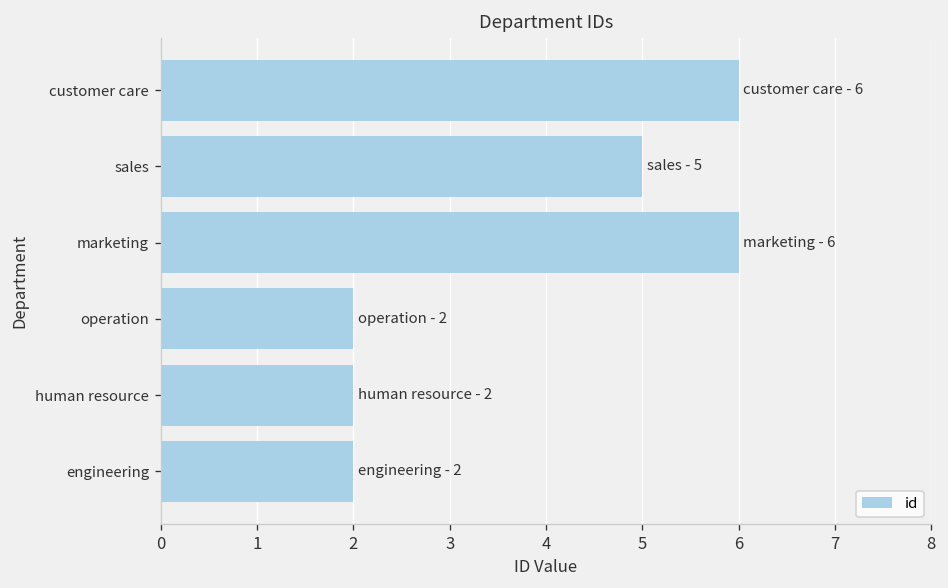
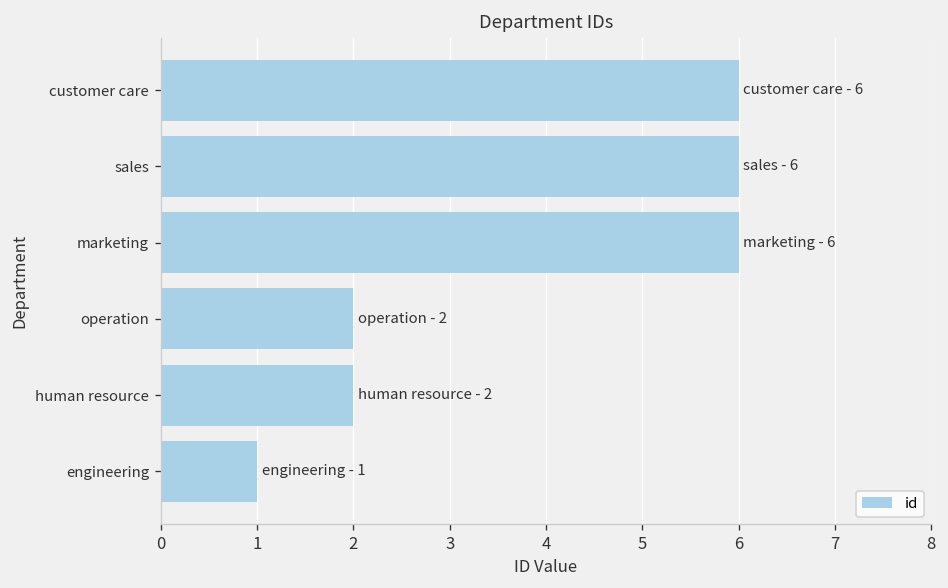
sales: 5 -> 6
engineering: 2 -> 1
